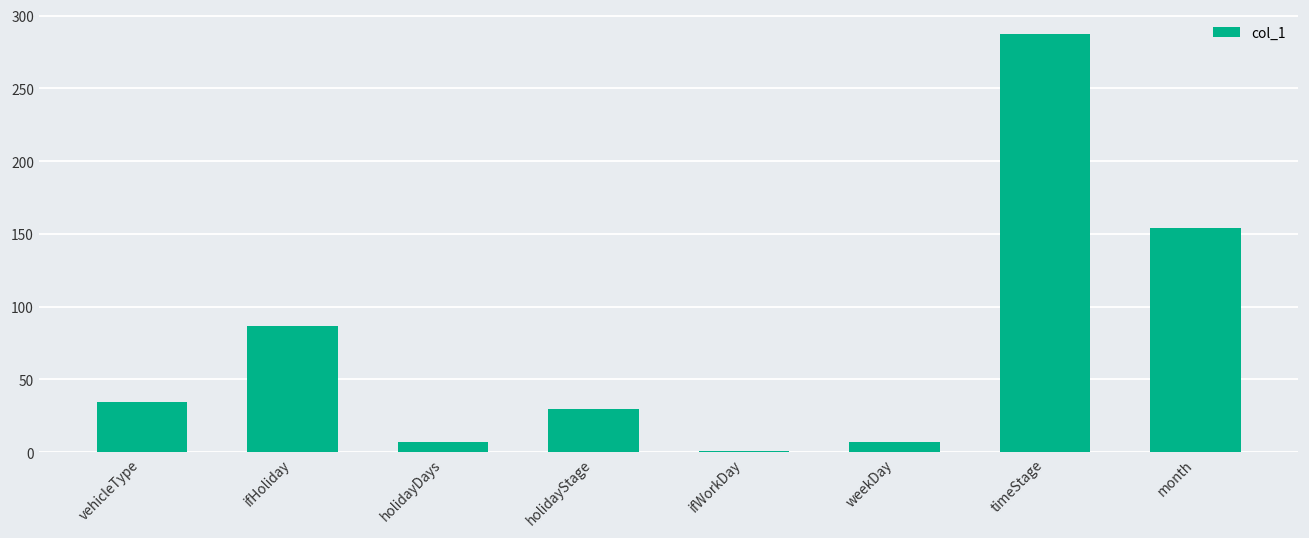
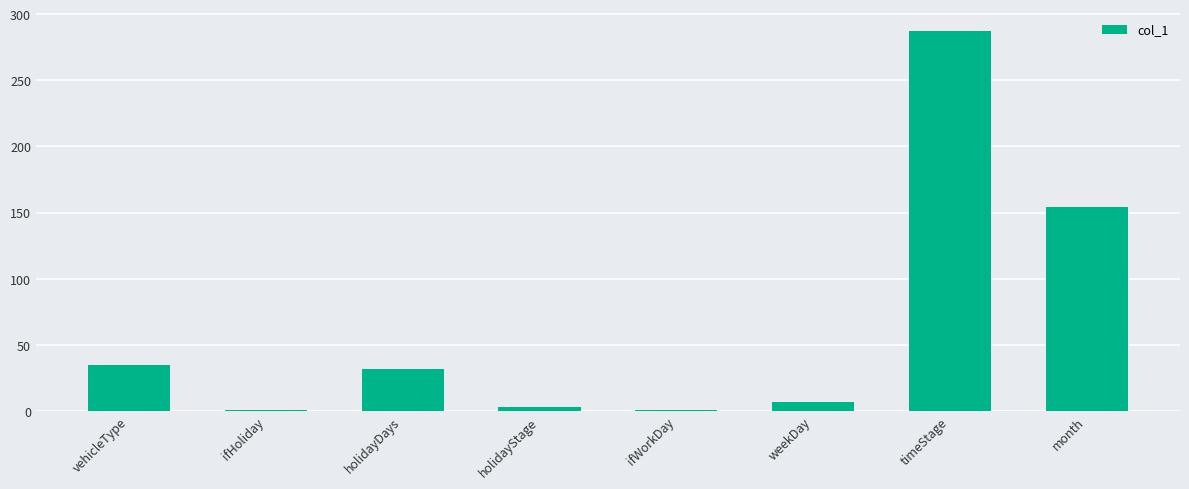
ifHoliday: 87 -> 1
holidayDays: 7 -> 32
holidayStage: 30 -> 3
